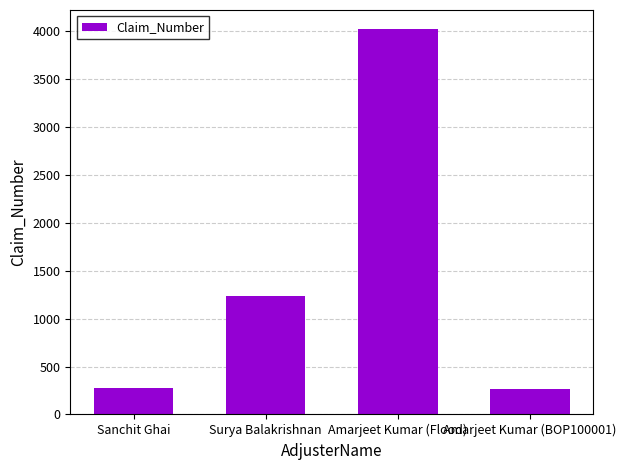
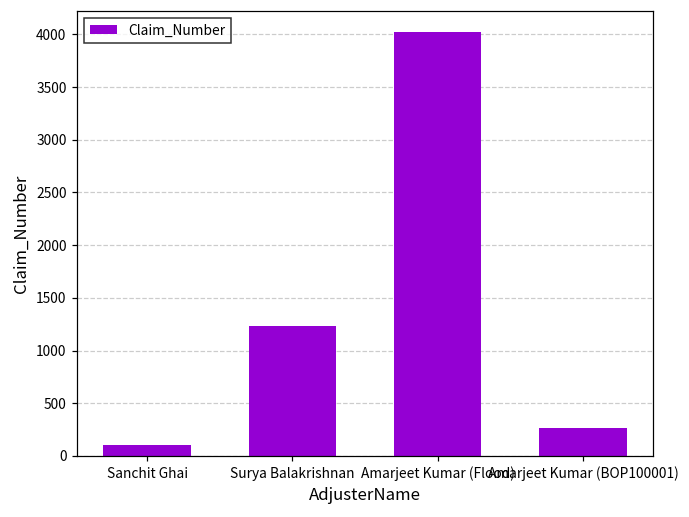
Sanchit Ghai: 300 -> 100
